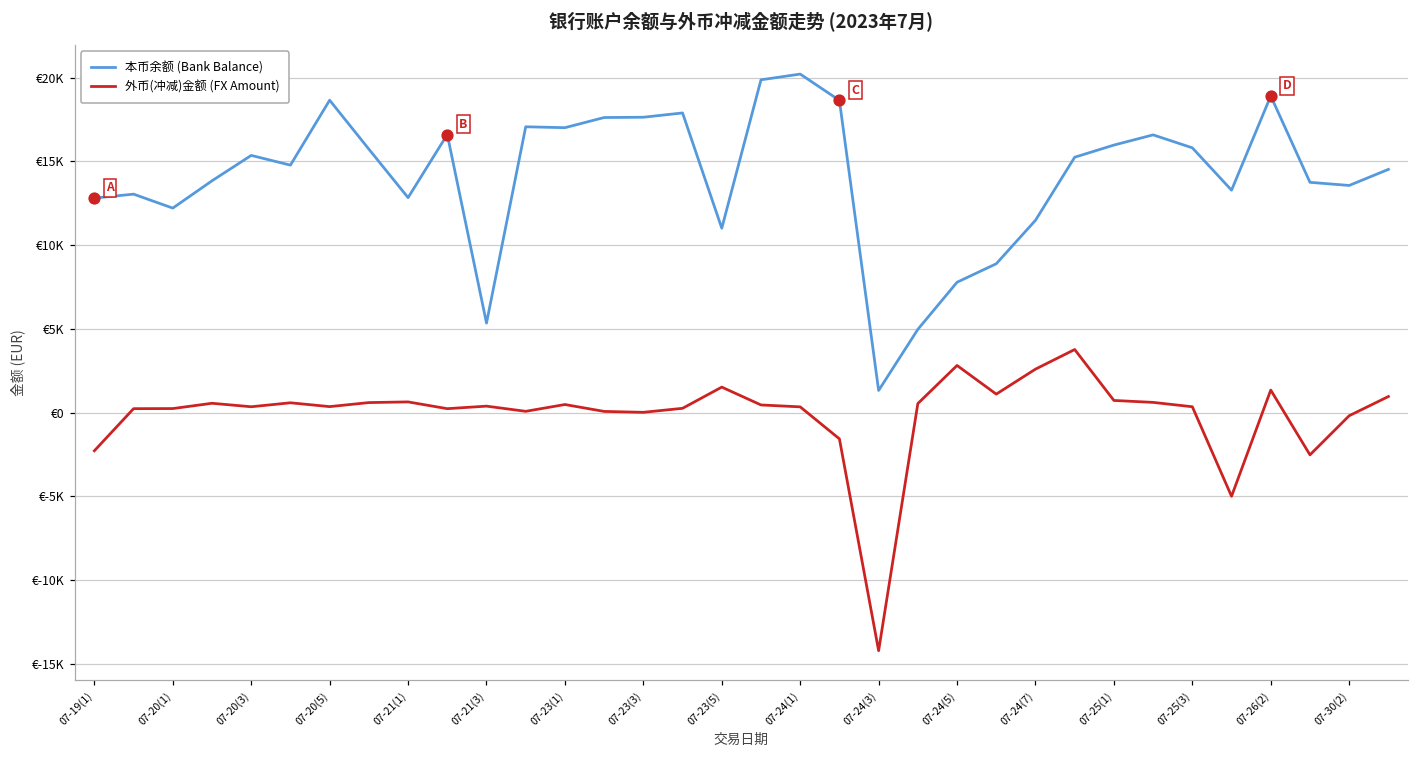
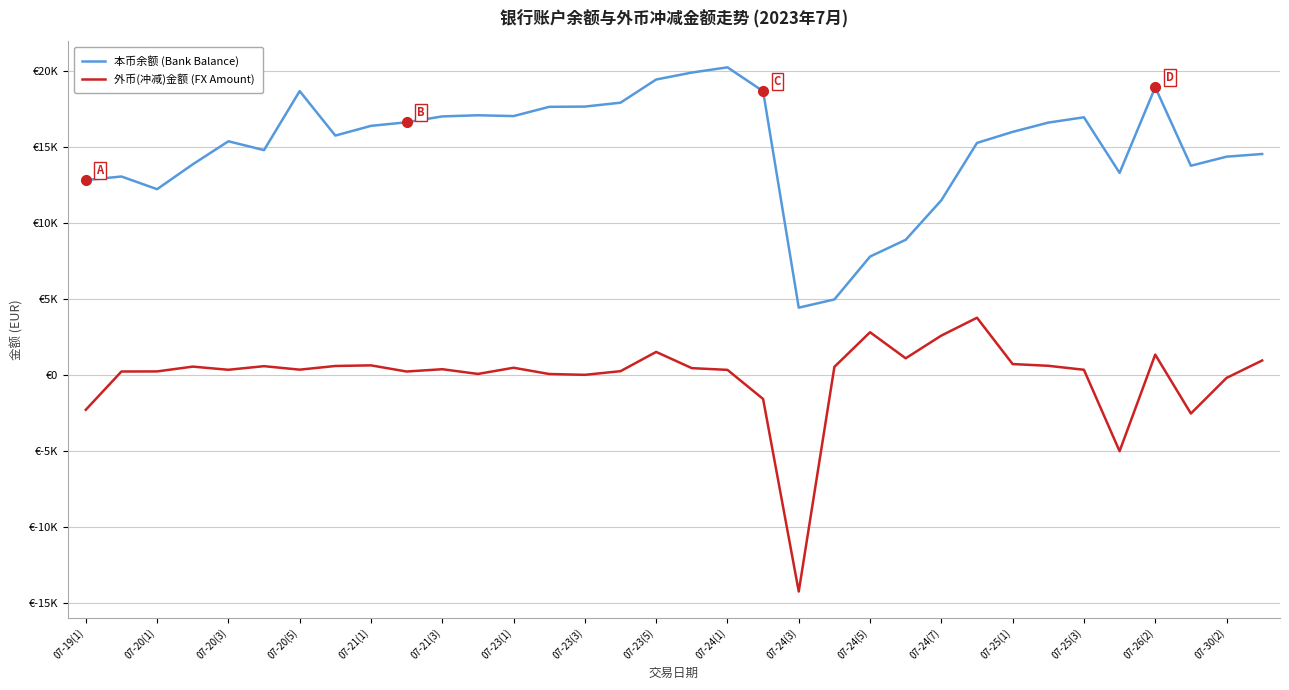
本币余额 (Bank Balance), 07-21(1): €12800 -> €16400
本币余额 (Bank Balance), 07-21(3): €5300 -> €17000
本币余额 (Bank Balance), 07-23(5): €11000 -> €19400
本币余额 (Bank Balance), 07-24(3): €1300 -> €4400
本币余额 (Bank Balance), 07-25(3): €15800 -> €16900
本币余额 (Bank Balance), 07-30(2): €13600 -> €14400
